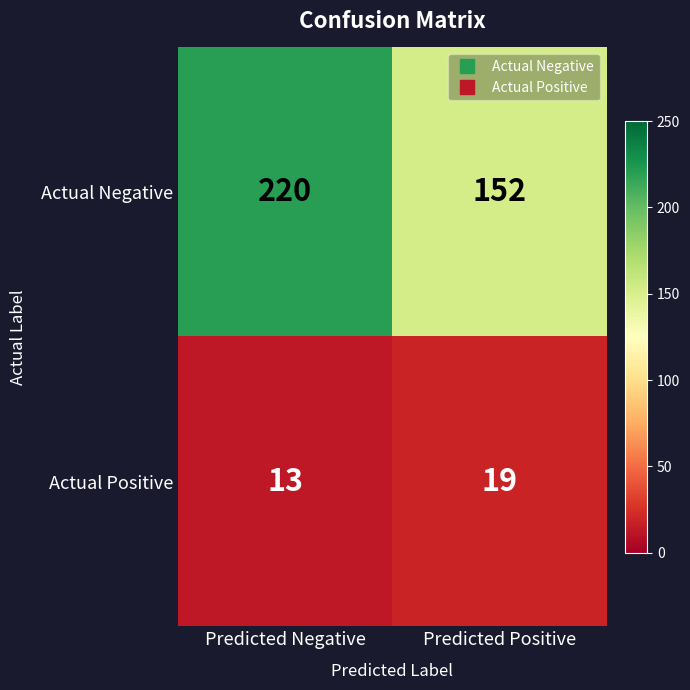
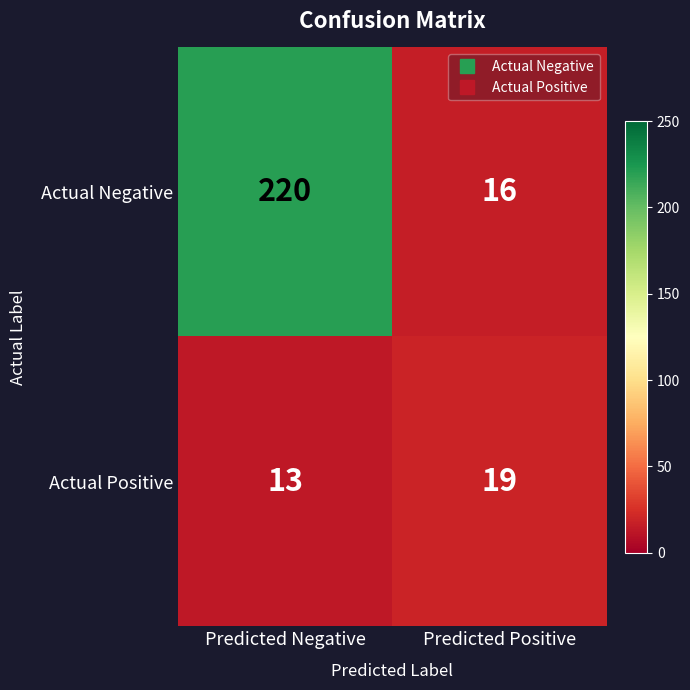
Actual Negative, Predicted Positive: 152 -> 16
